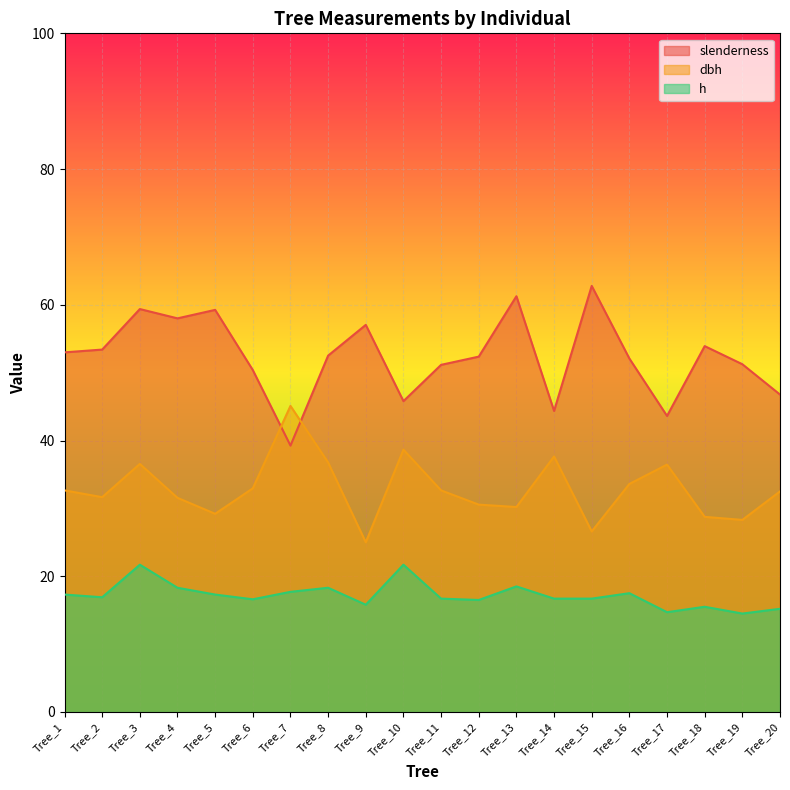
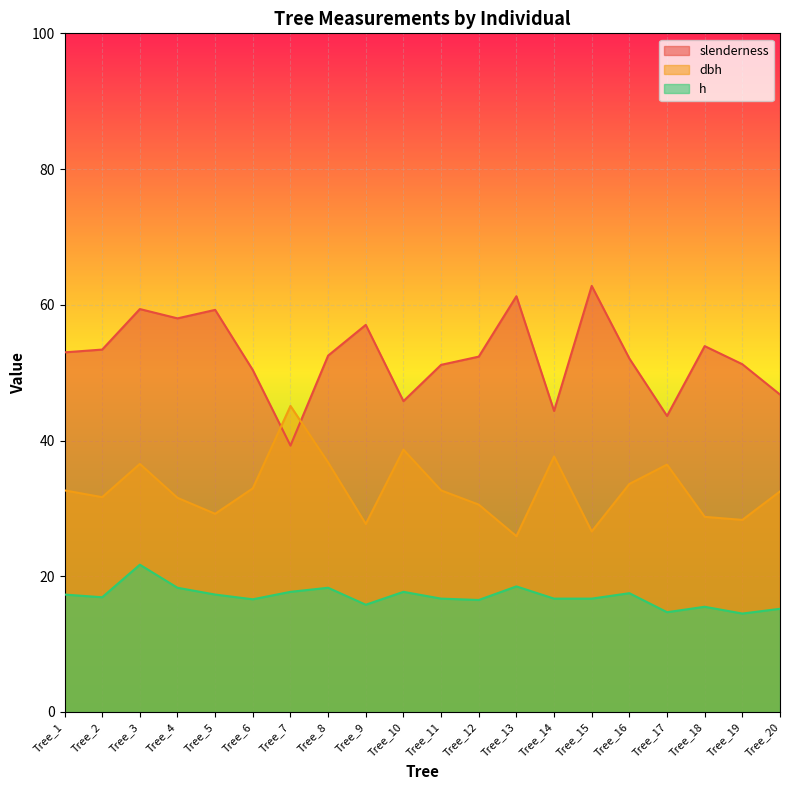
dbh, Tree_9: 25 -> 28
h, Tree_10: 22 -> 18
dbh, Tree_13: 30 -> 26
